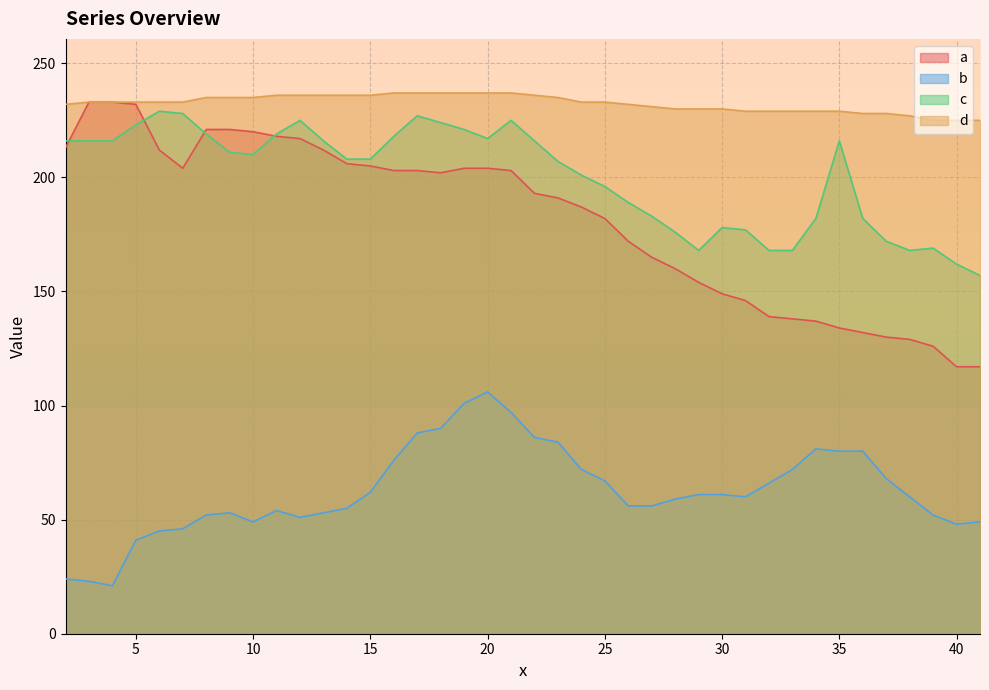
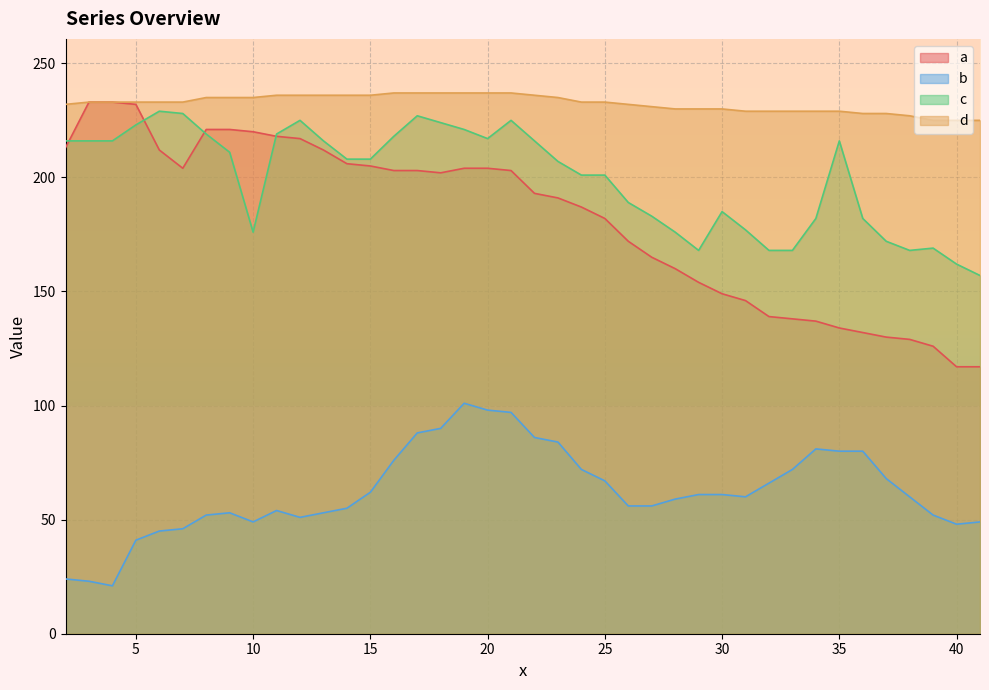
c, 10: 210 -> 176
b, 20: 106 -> 98
c, 25: 196 -> 201
c, 30: 178 -> 185
